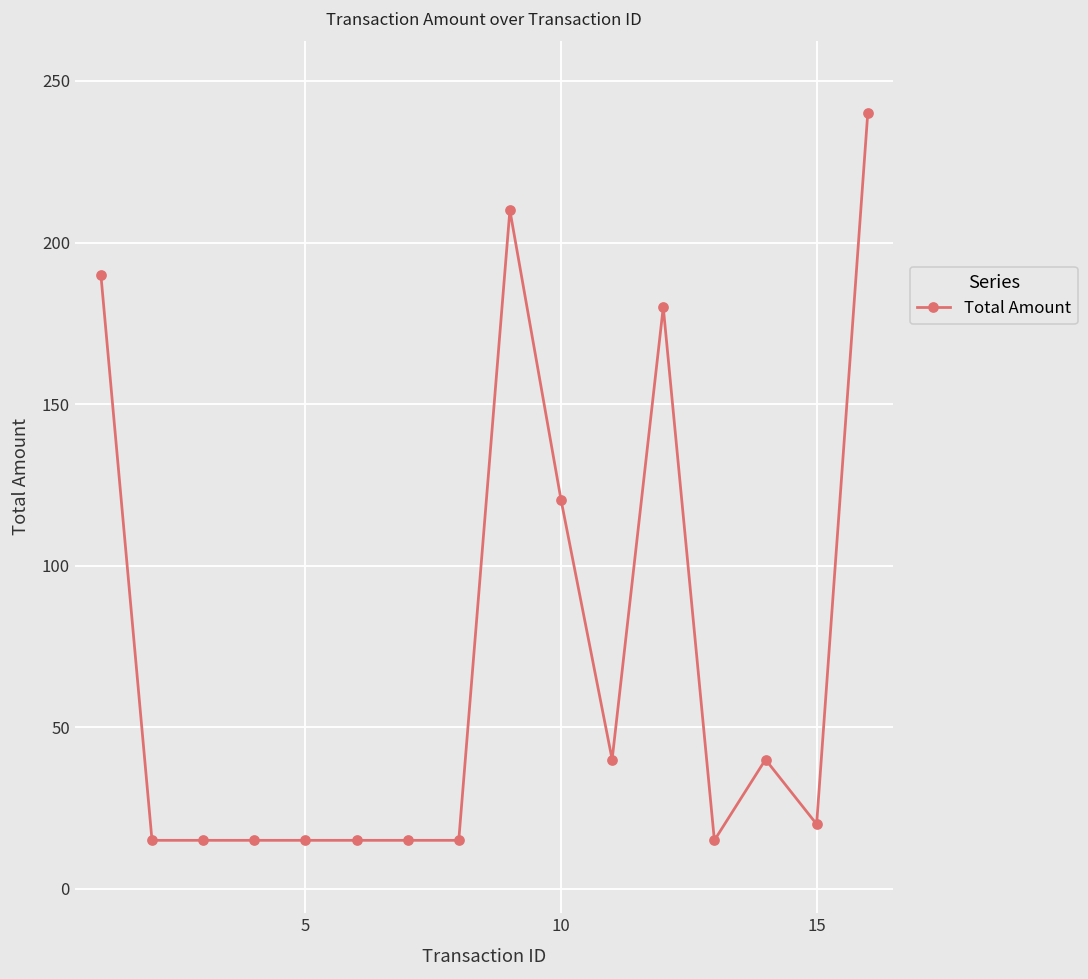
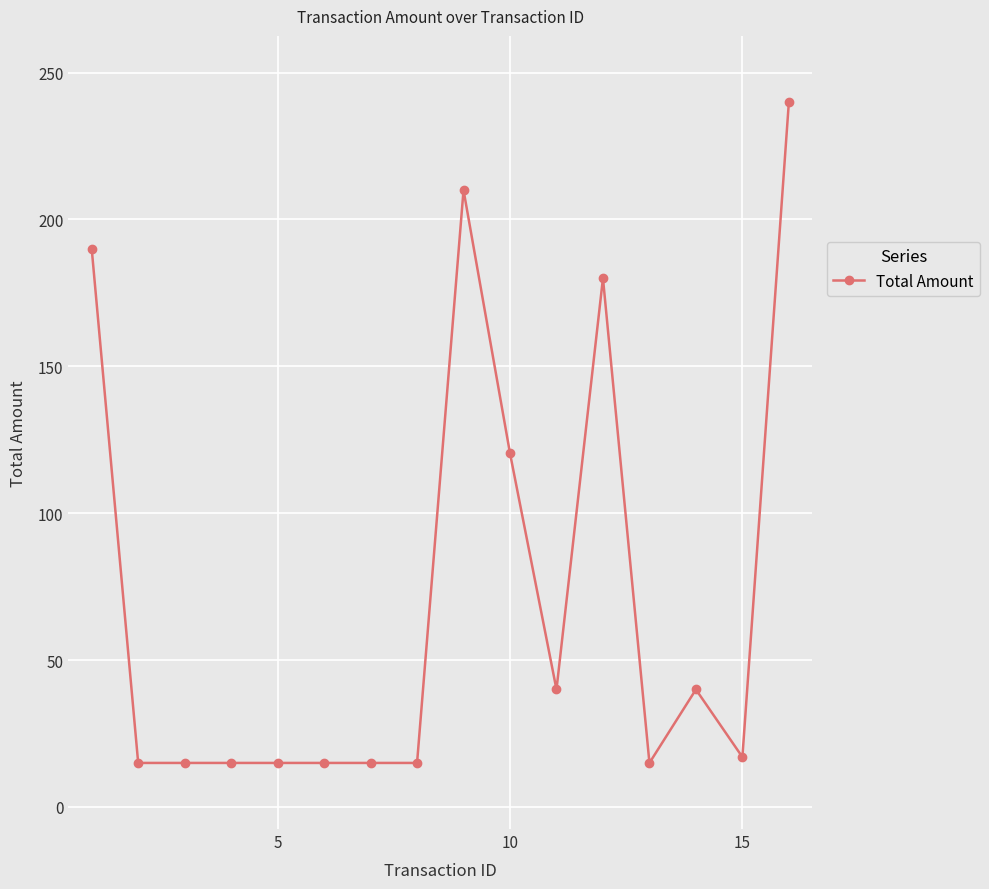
15: 20 -> 17
